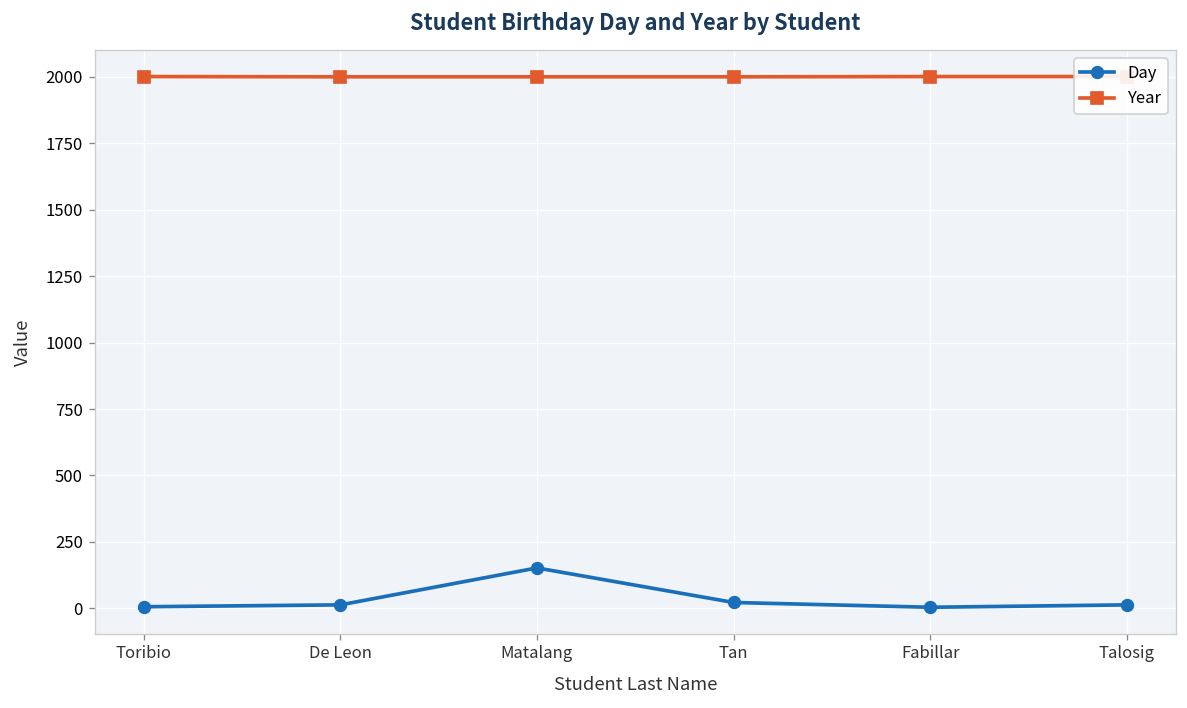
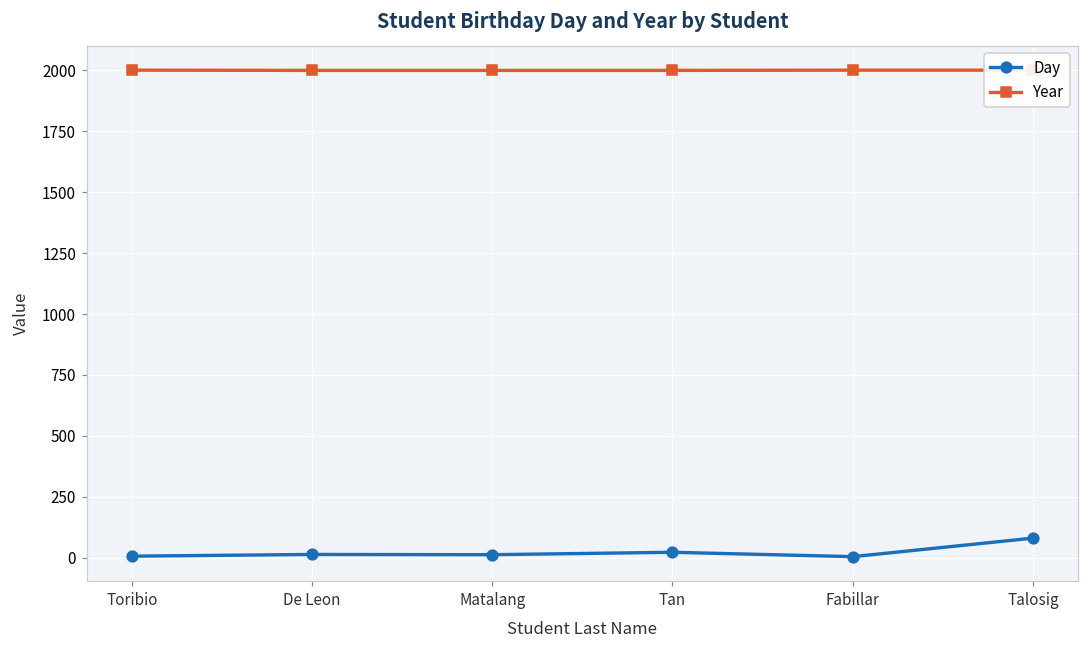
Day, Matalang: 150 -> 10
Day, Talosig: 10 -> 80
